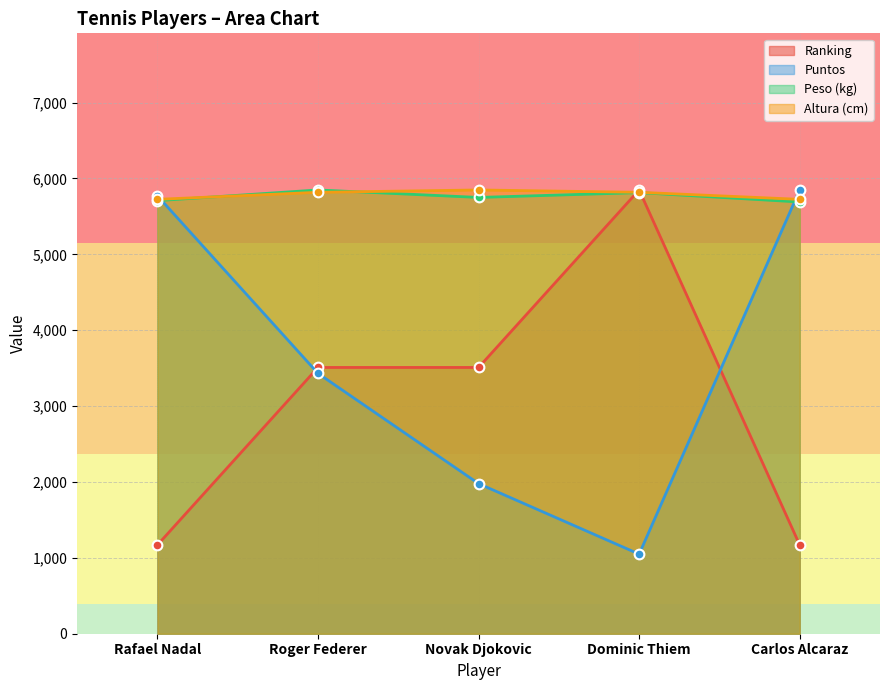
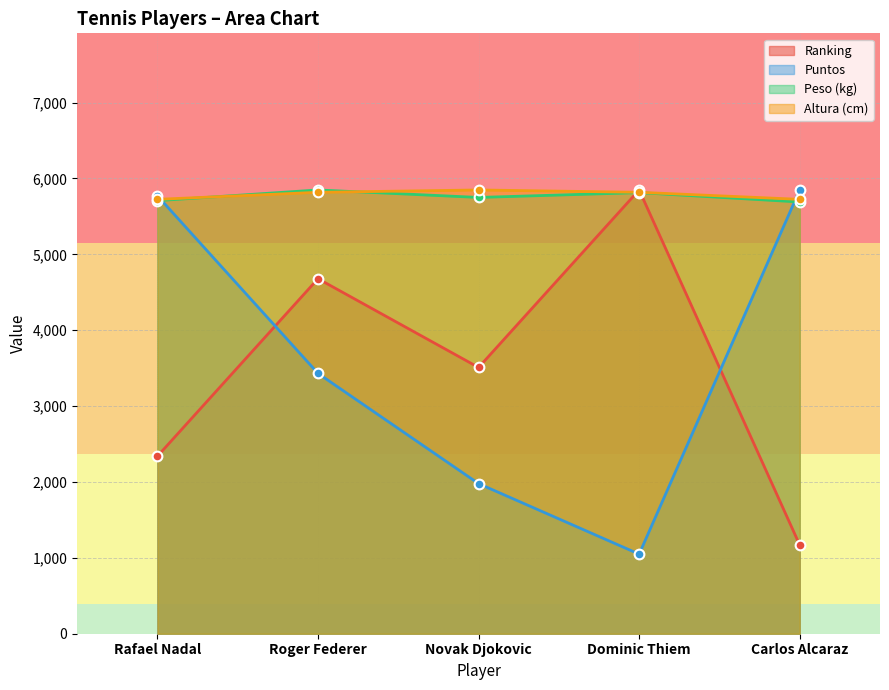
Ranking, Rafael Nadal: 1,200 -> 2,300
Ranking, Roger Federer: 3,500 -> 4,700
